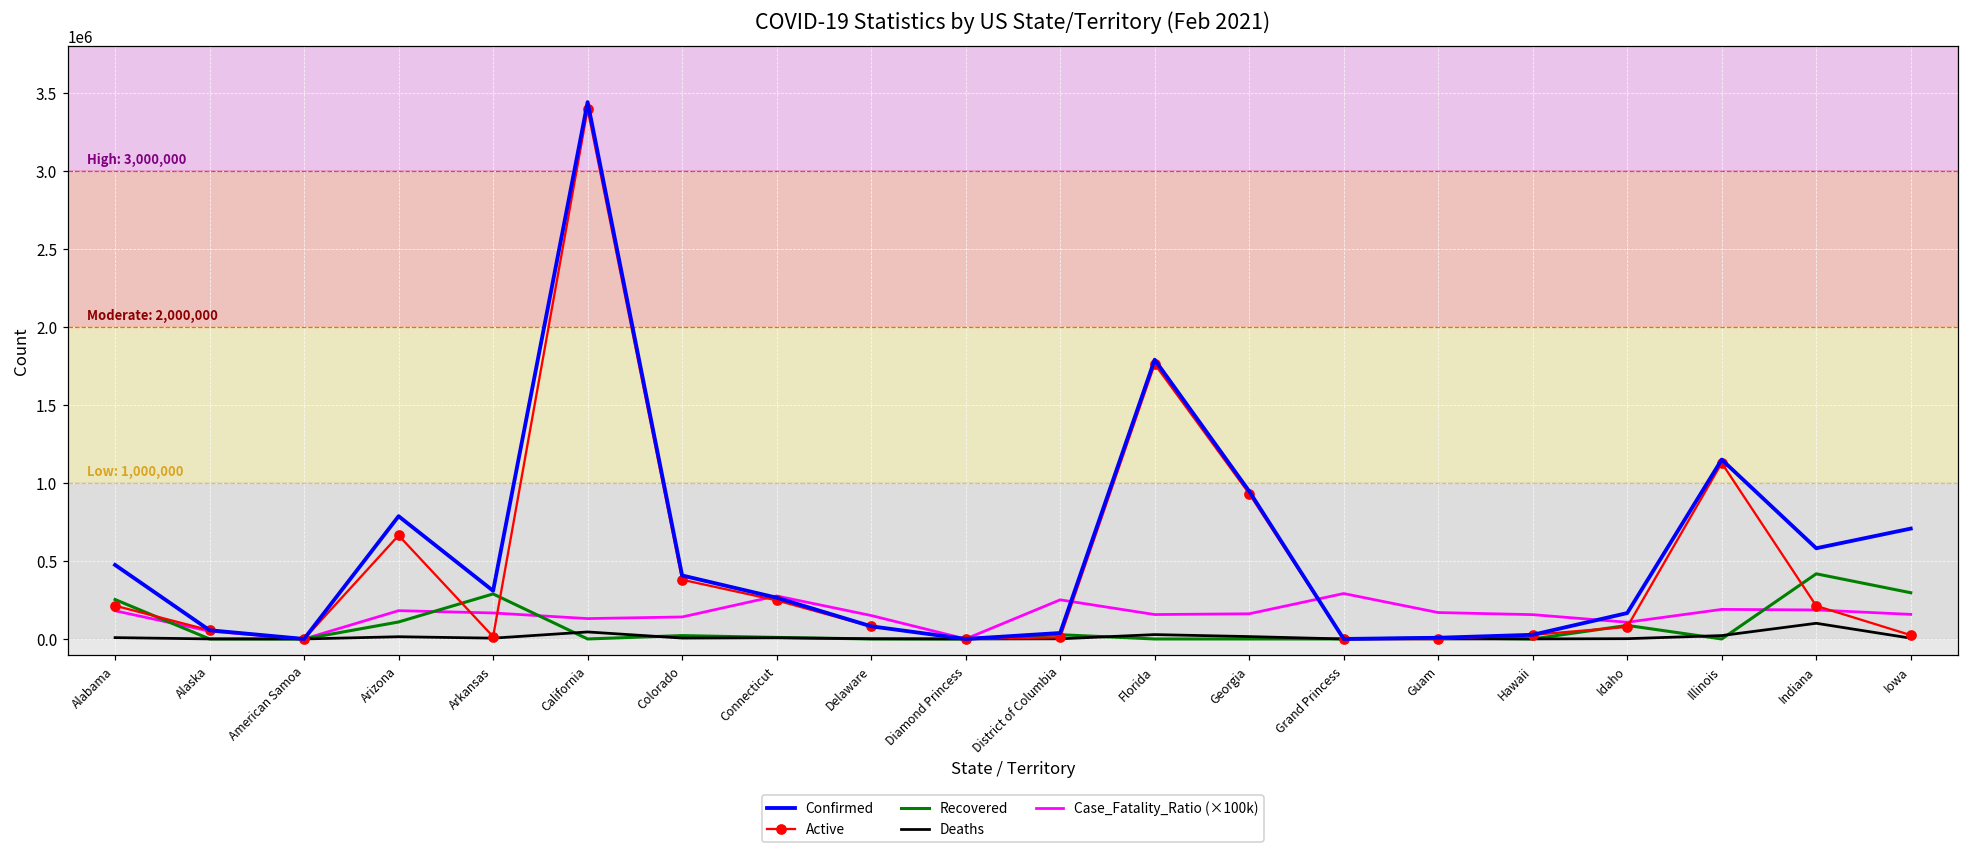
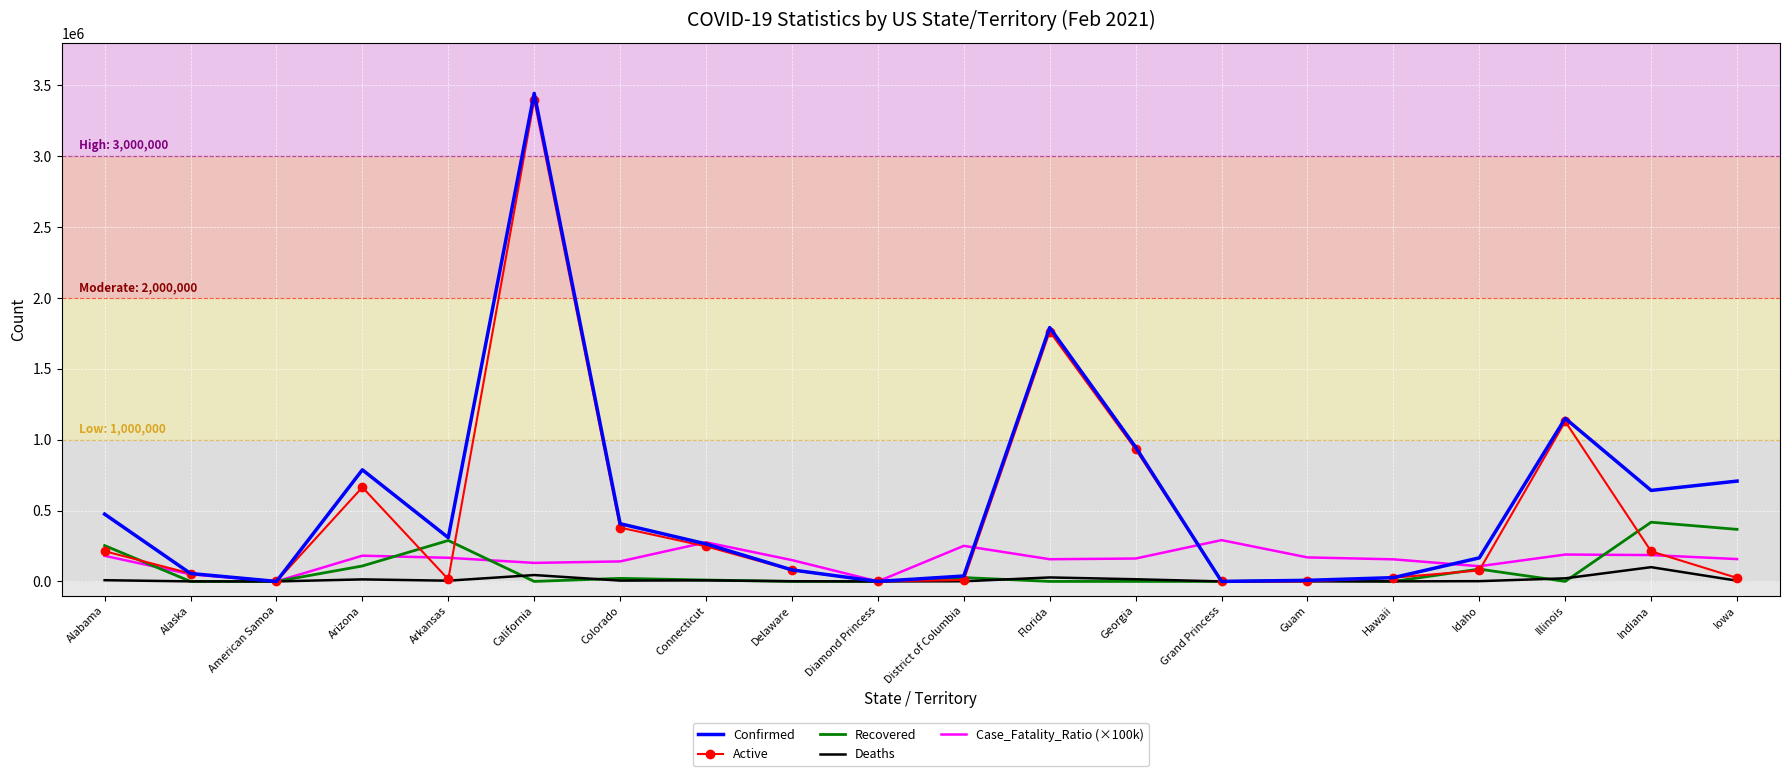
Confirmed, Indiana: 580000 -> 640000
Recovered, Iowa: 300000 -> 370000
